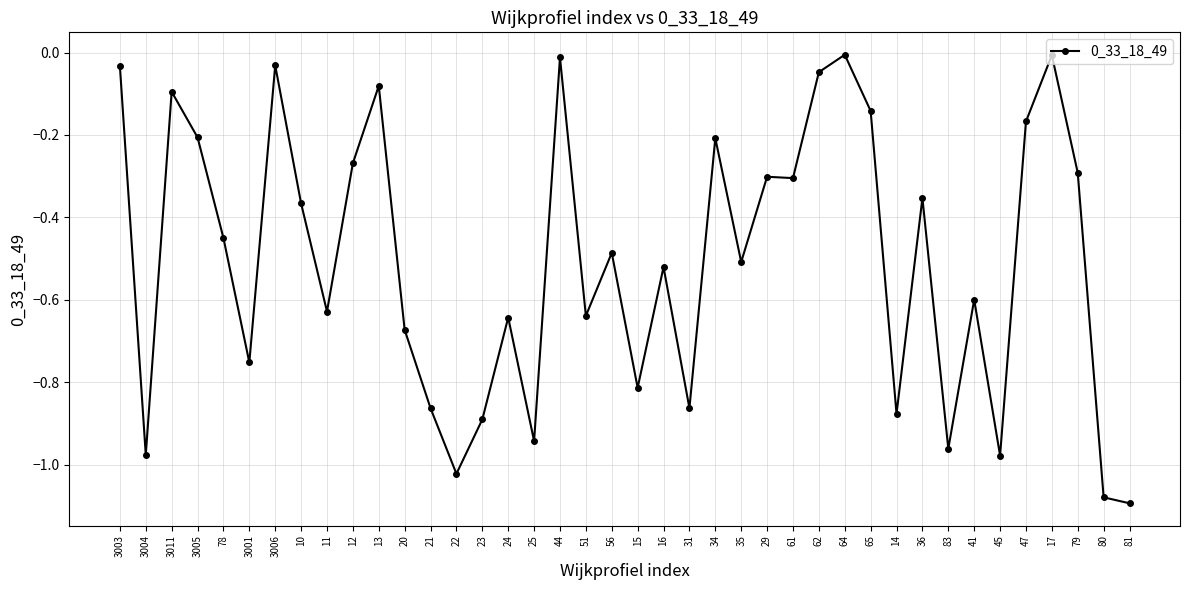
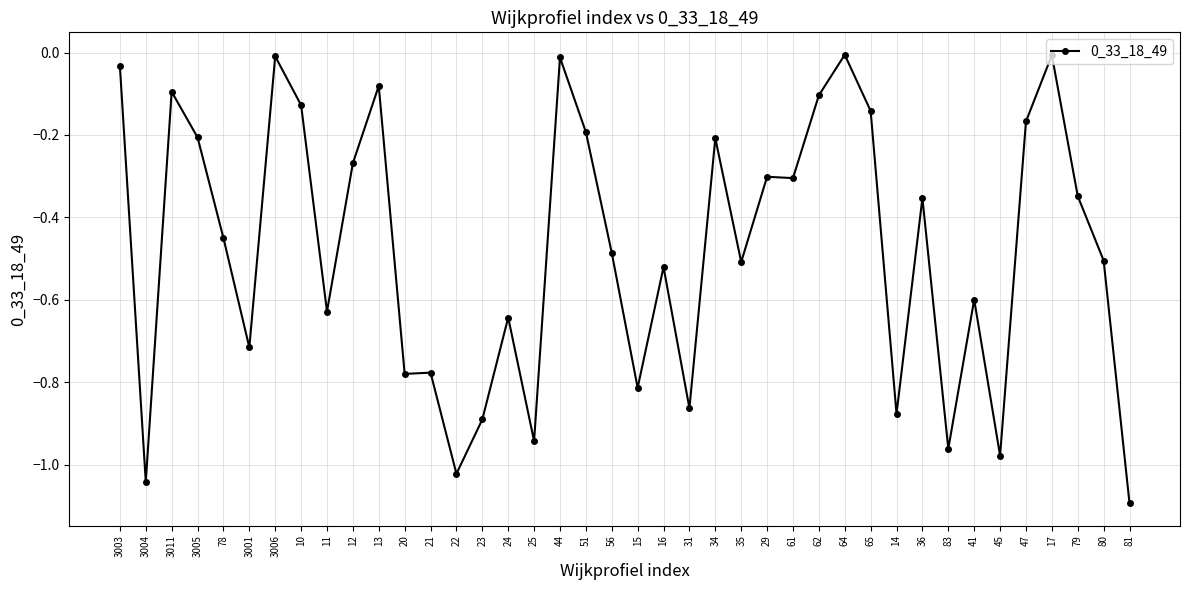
3004: -0.98 -> -1.04
3001: -0.75 -> -0.72
3006: -0.03 -> -0.01
10: -0.37 -> -0.13
20: -0.67 -> -0.78
21: -0.86 -> -0.78
51: -0.64 -> -0.19
62: -0.05 -> -0.10
79: -0.29 -> -0.35
80: -1.08 -> -0.50
